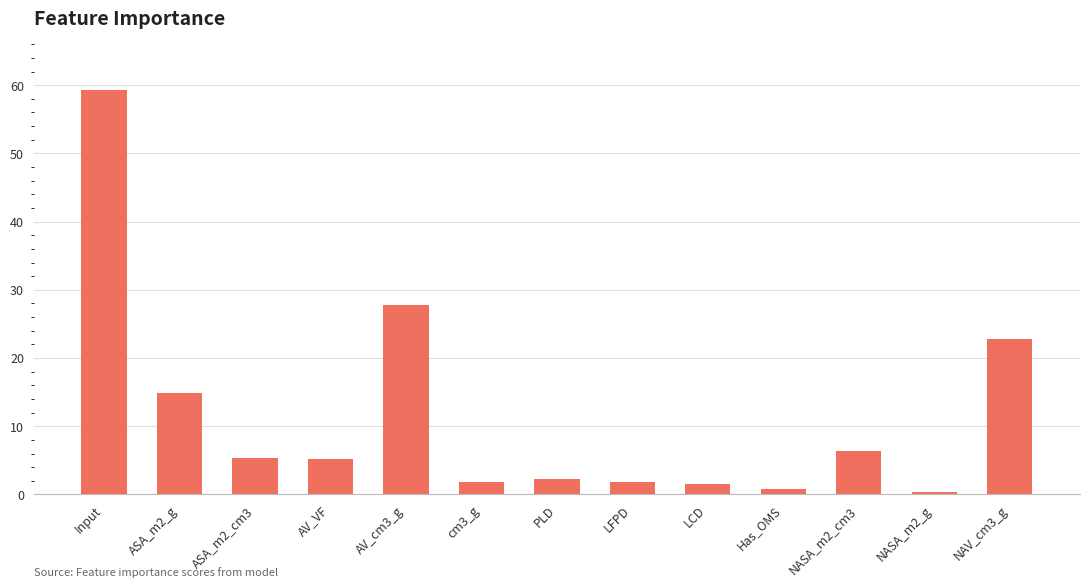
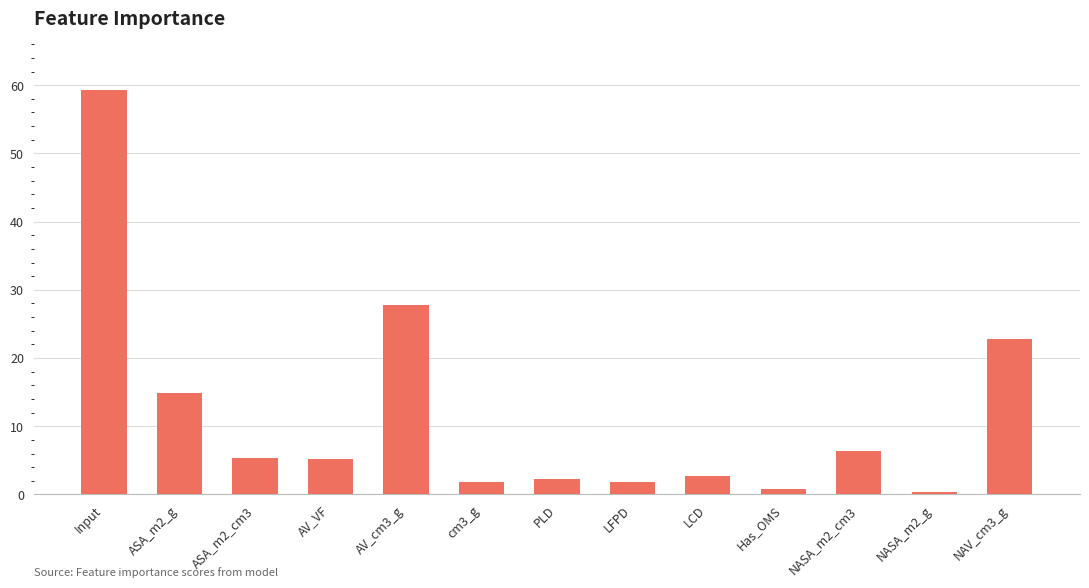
LCD: 1 -> 3
